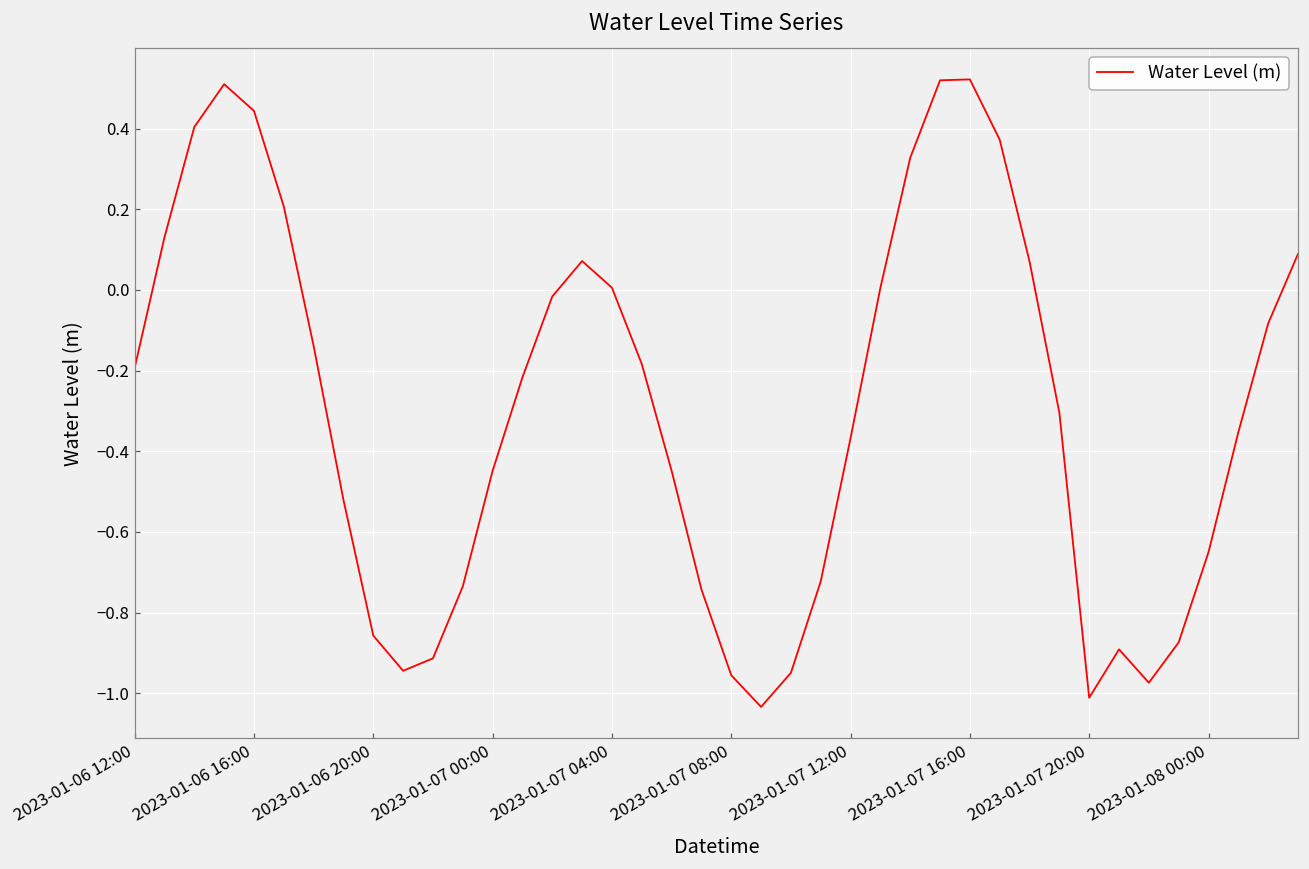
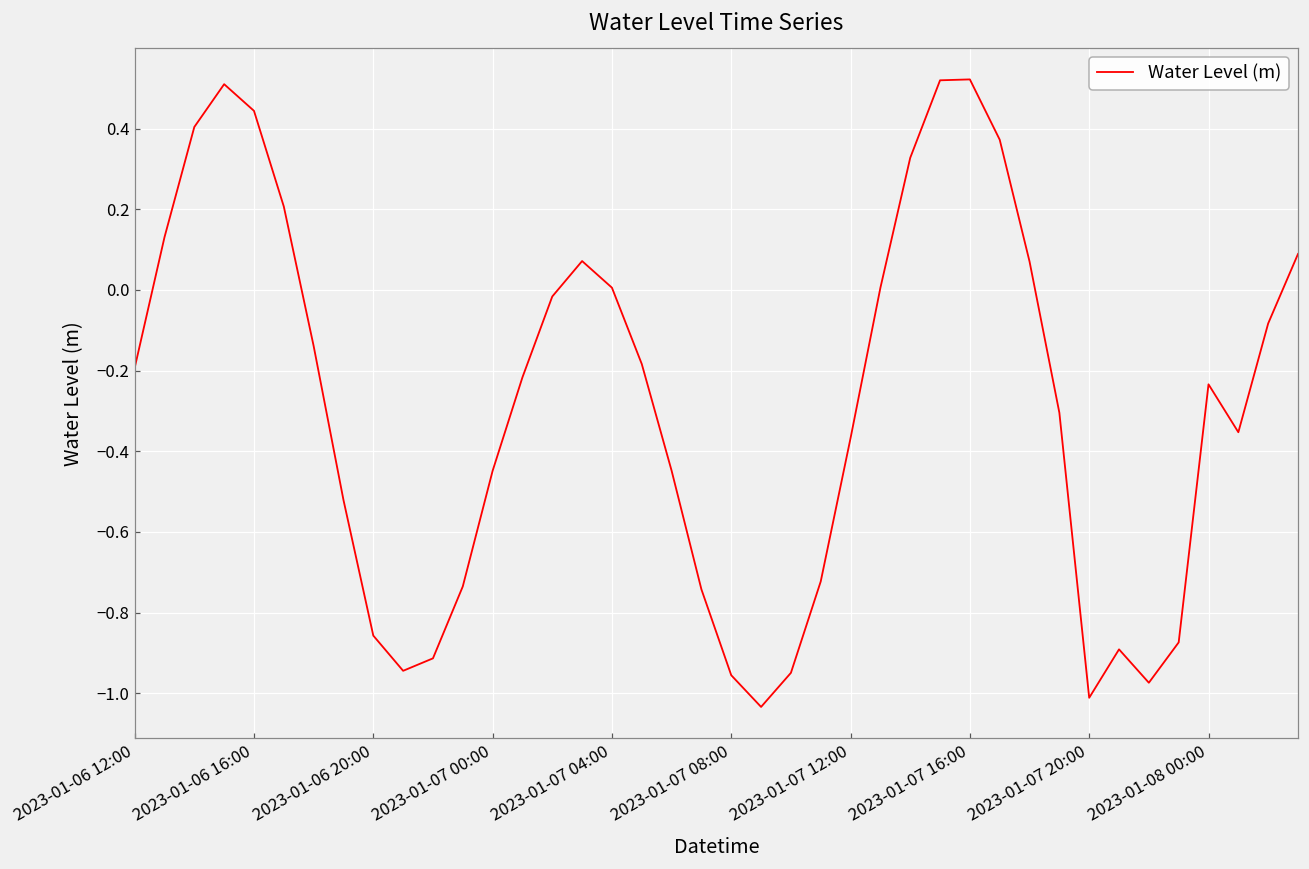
2023-01-08 00:00: -0.65 -> -0.23
